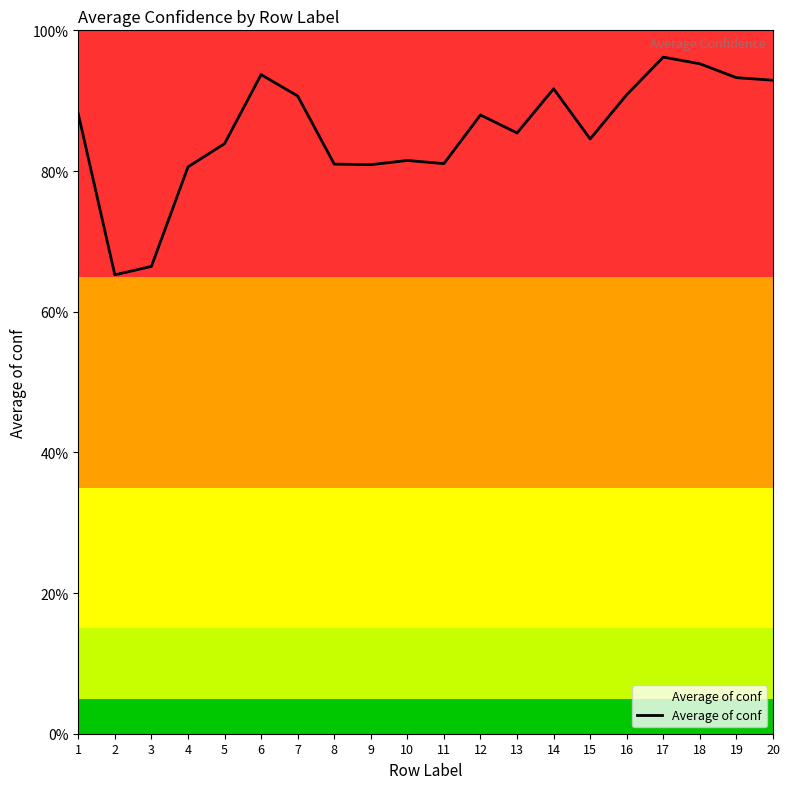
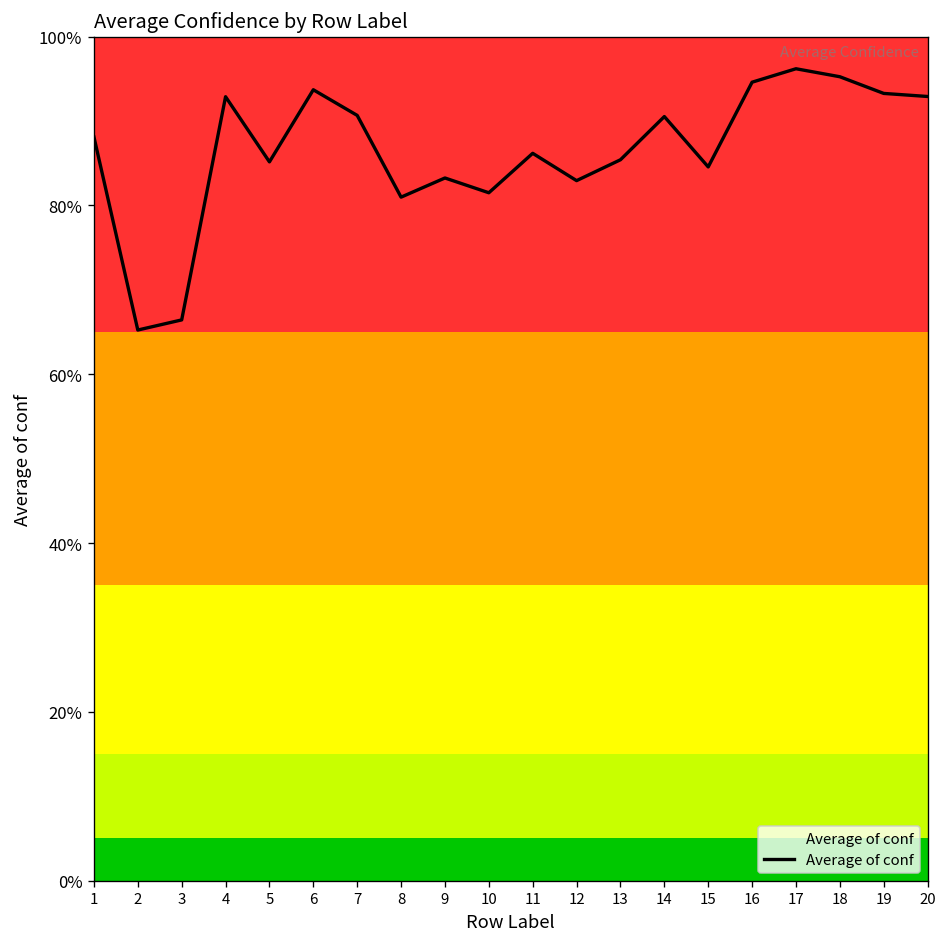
4: 81% -> 93%
5: 84% -> 85%
9: 81% -> 83%
11: 81% -> 86%
12: 88% -> 83%
14: 92% -> 91%
16: 91% -> 95%
